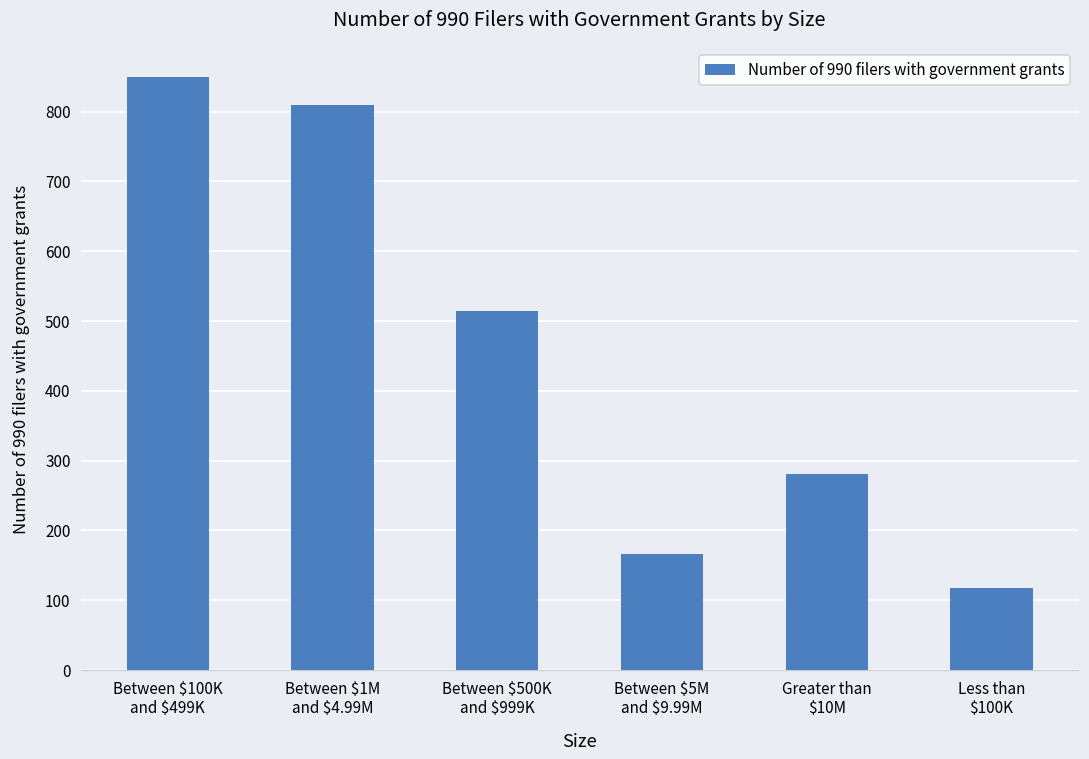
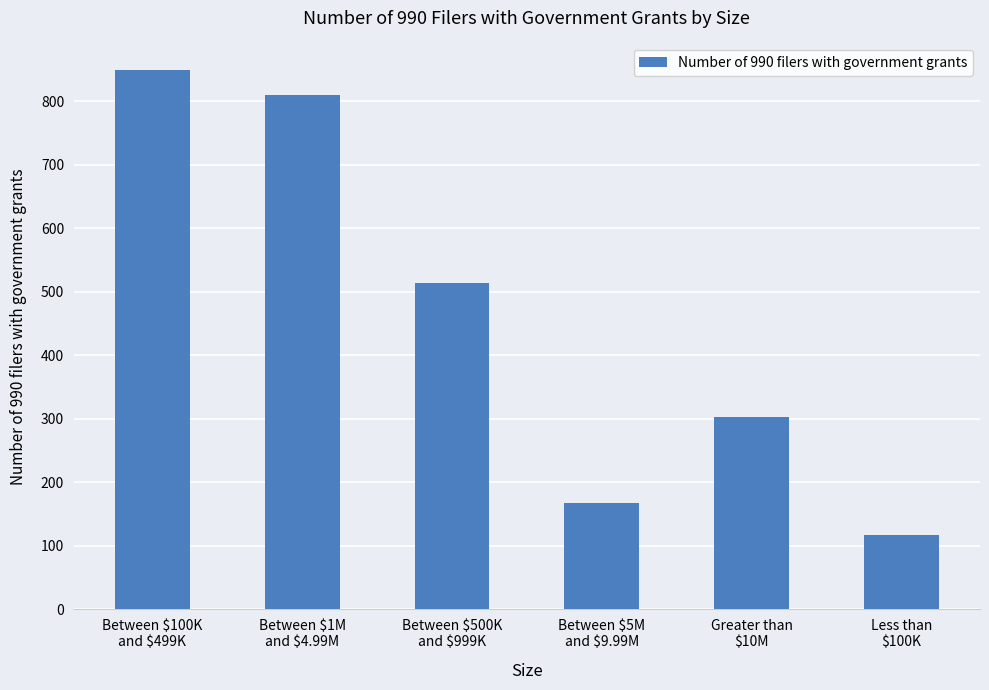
Greater than $10M: 280 -> 300
